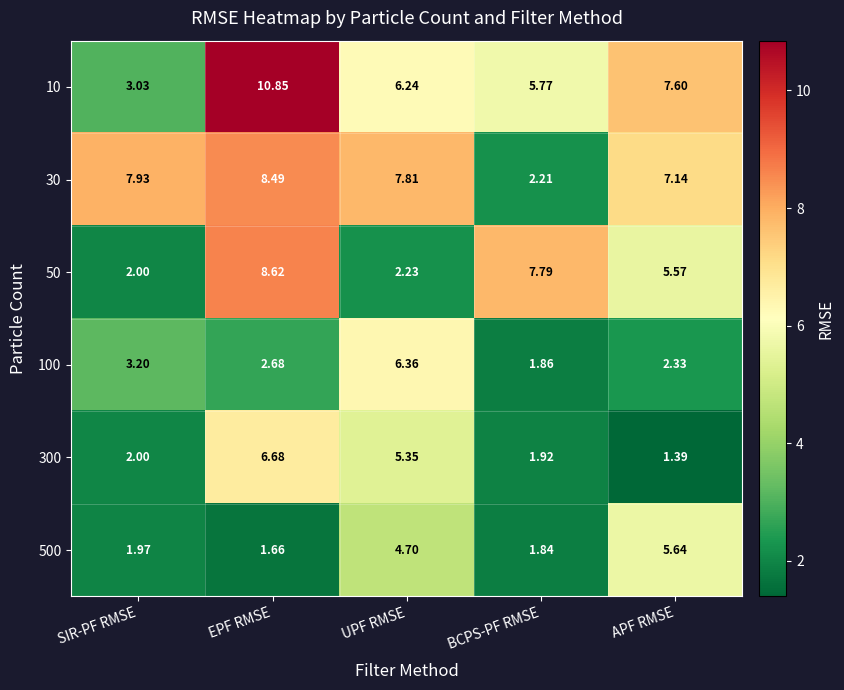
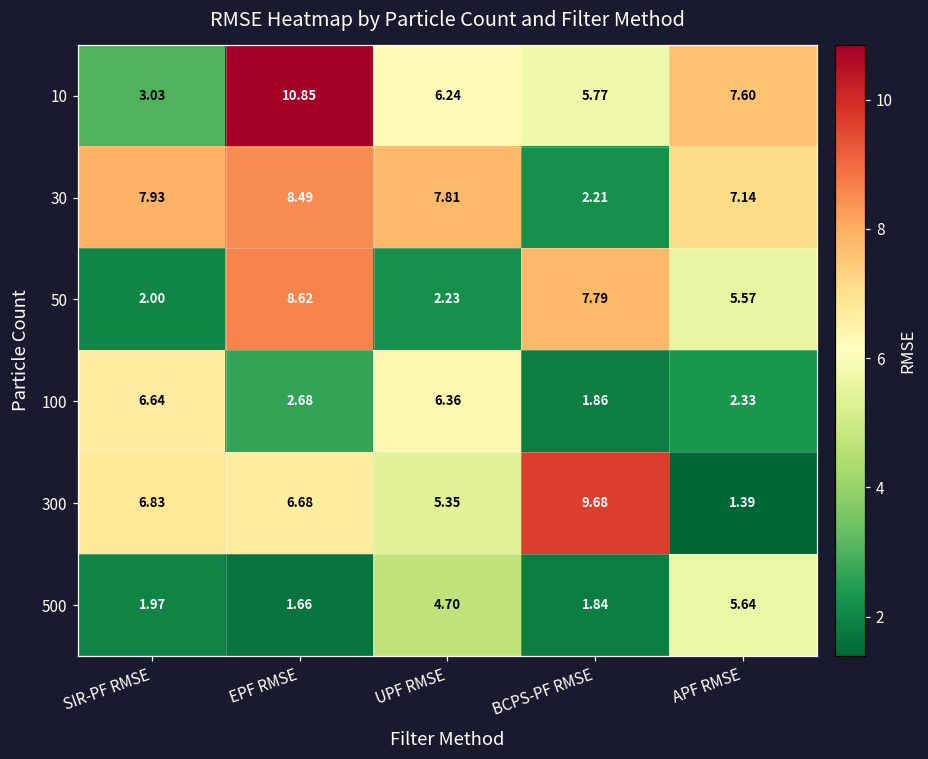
100, SIR-PF RMSE: 3.20 -> 6.64
300, SIR-PF RMSE: 2.00 -> 6.83
300, BCPS-PF RMSE: 1.92 -> 9.68
